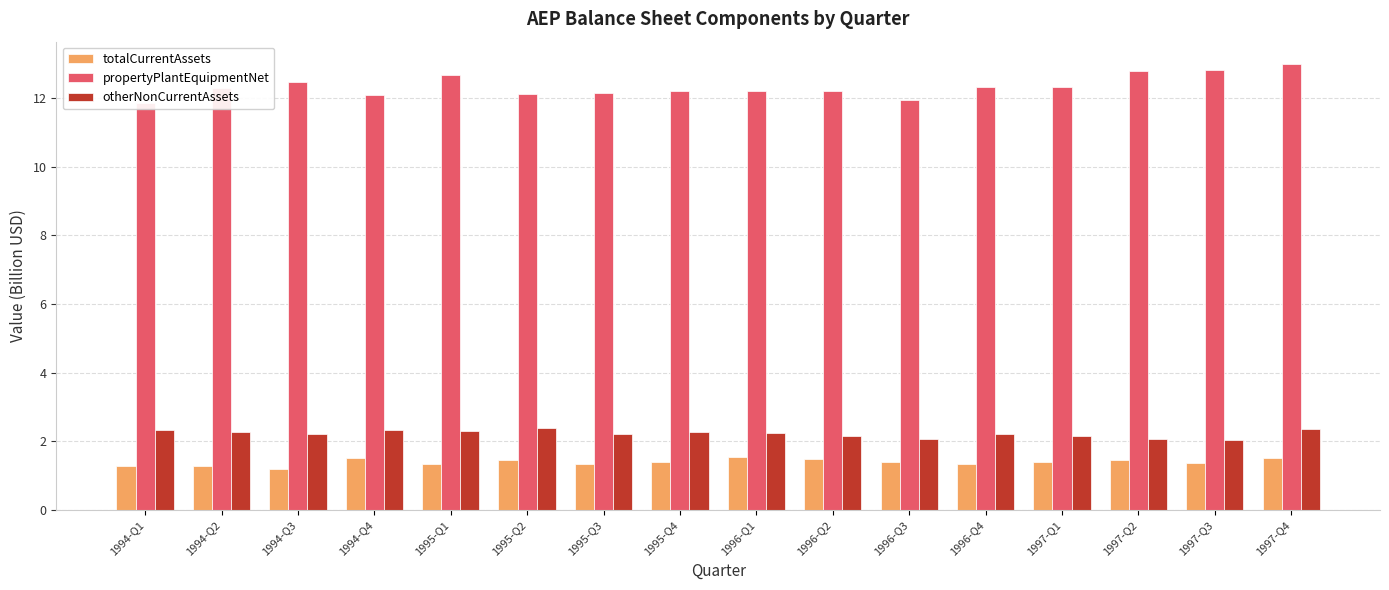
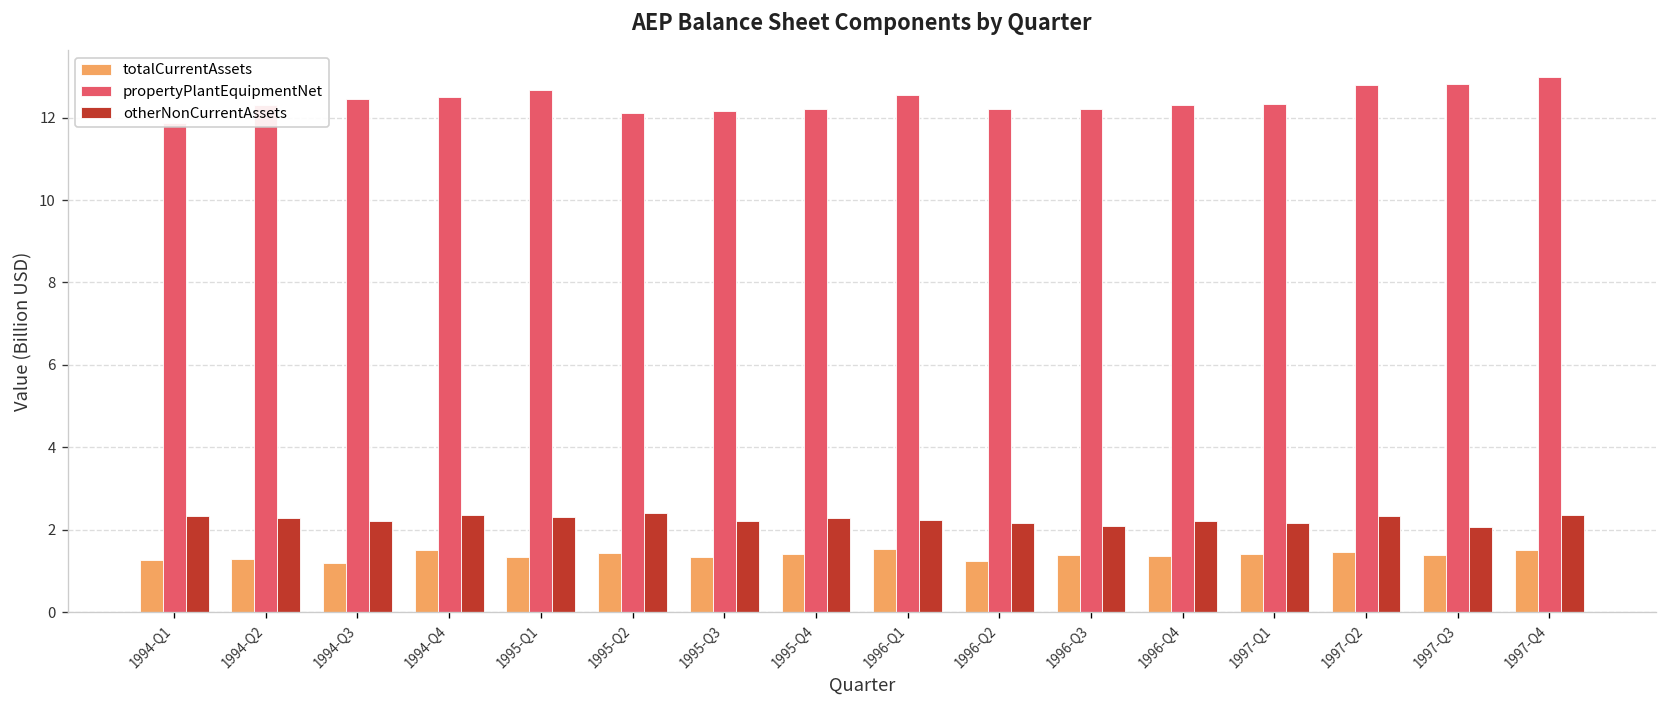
propertyPlantEquipmentNet, 1994-Q4: 12.1 -> 12.5
propertyPlantEquipmentNet, 1996-Q1: 12.2 -> 12.5
totalCurrentAssets, 1996-Q2: 1.5 -> 1.2
propertyPlantEquipmentNet, 1996-Q3: 11.9 -> 12.2
otherNonCurrentAssets, 1997-Q2: 2.1 -> 2.3
